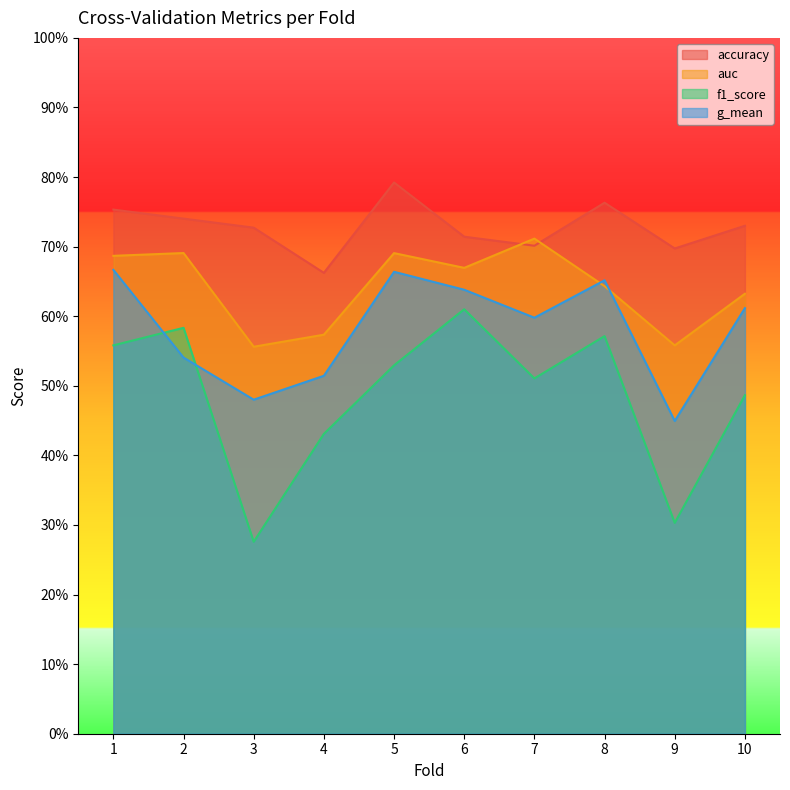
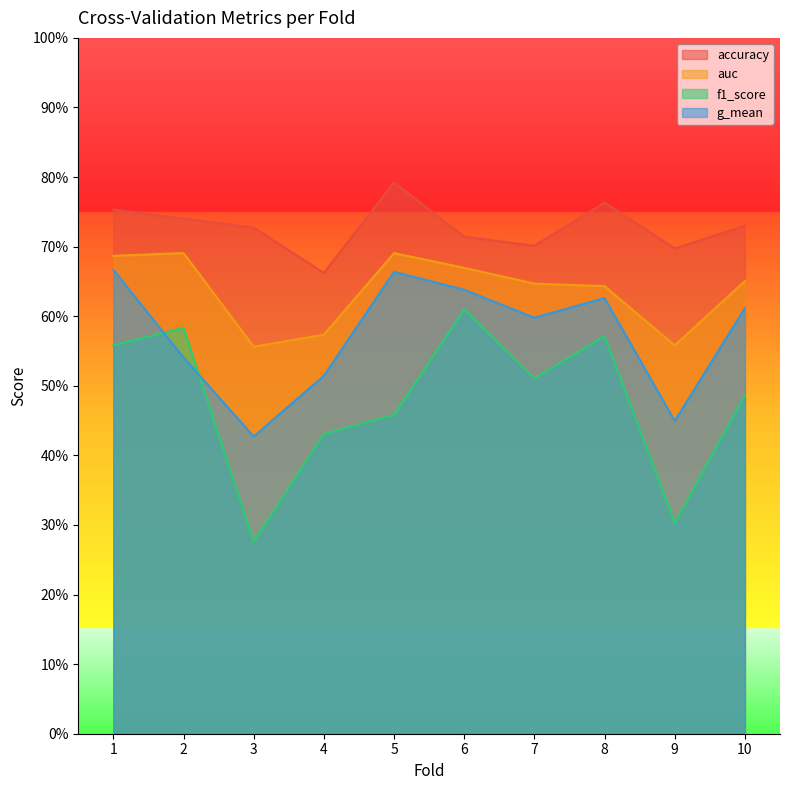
g_mean, 3: 48% -> 43%
f1_score, 5: 53% -> 46%
auc, 7: 71% -> 65%
g_mean, 8: 65% -> 63%
auc, 10: 63% -> 65%
